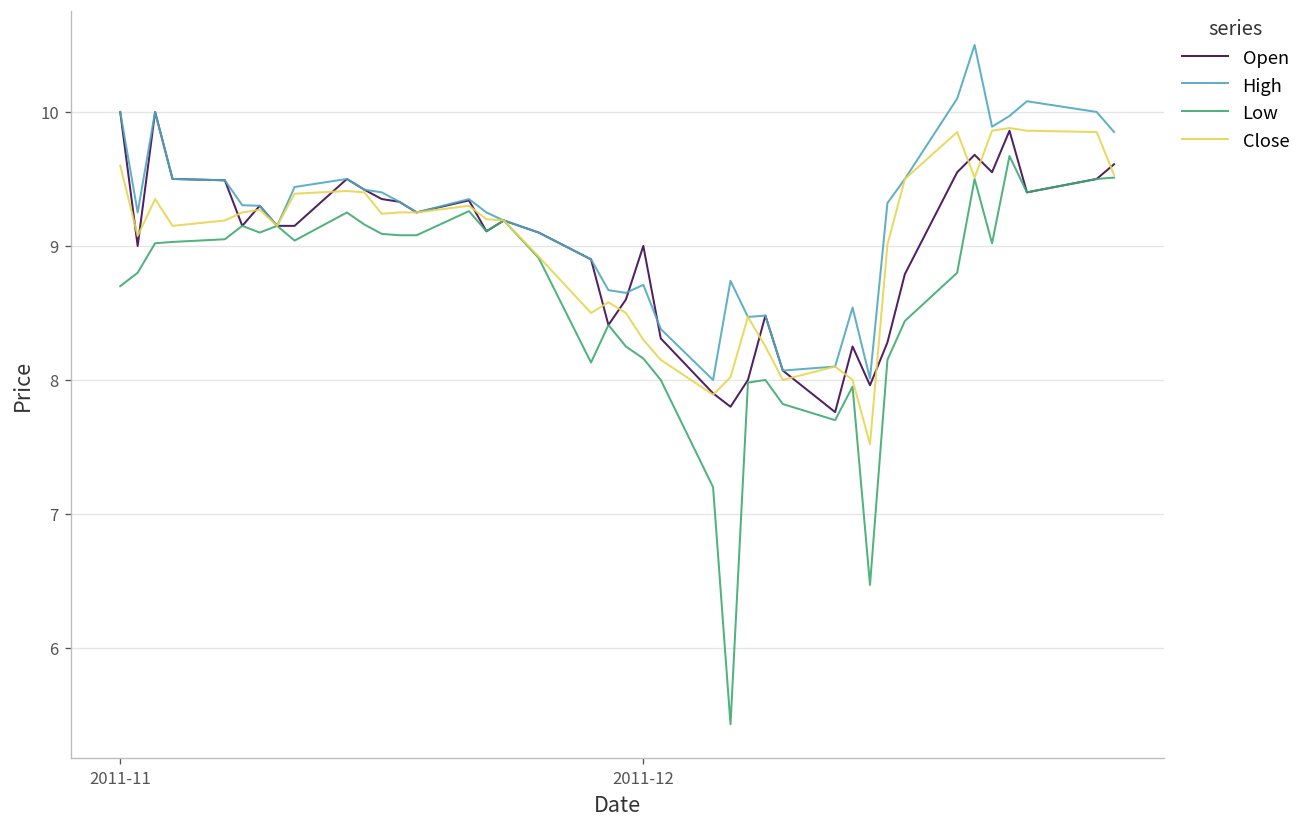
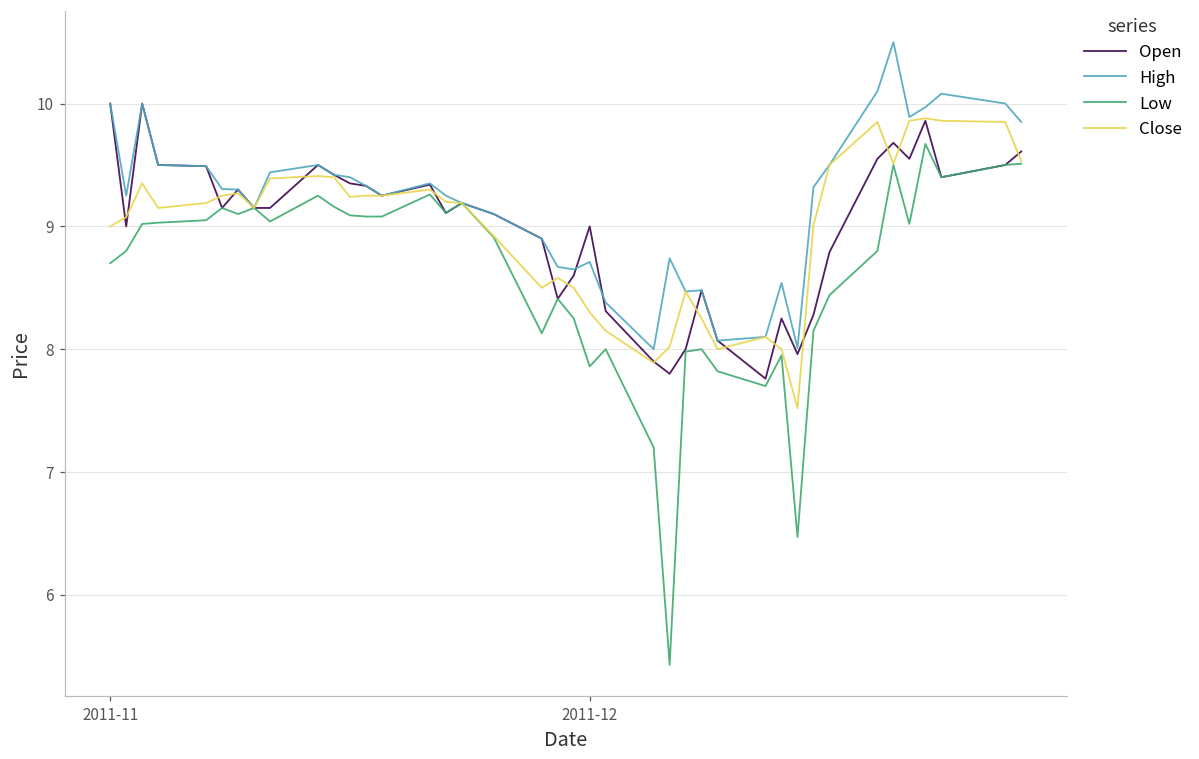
Close, 2011-11: 9.6 -> 9.0
Low, 2011-12: 8.16 -> 7.86
